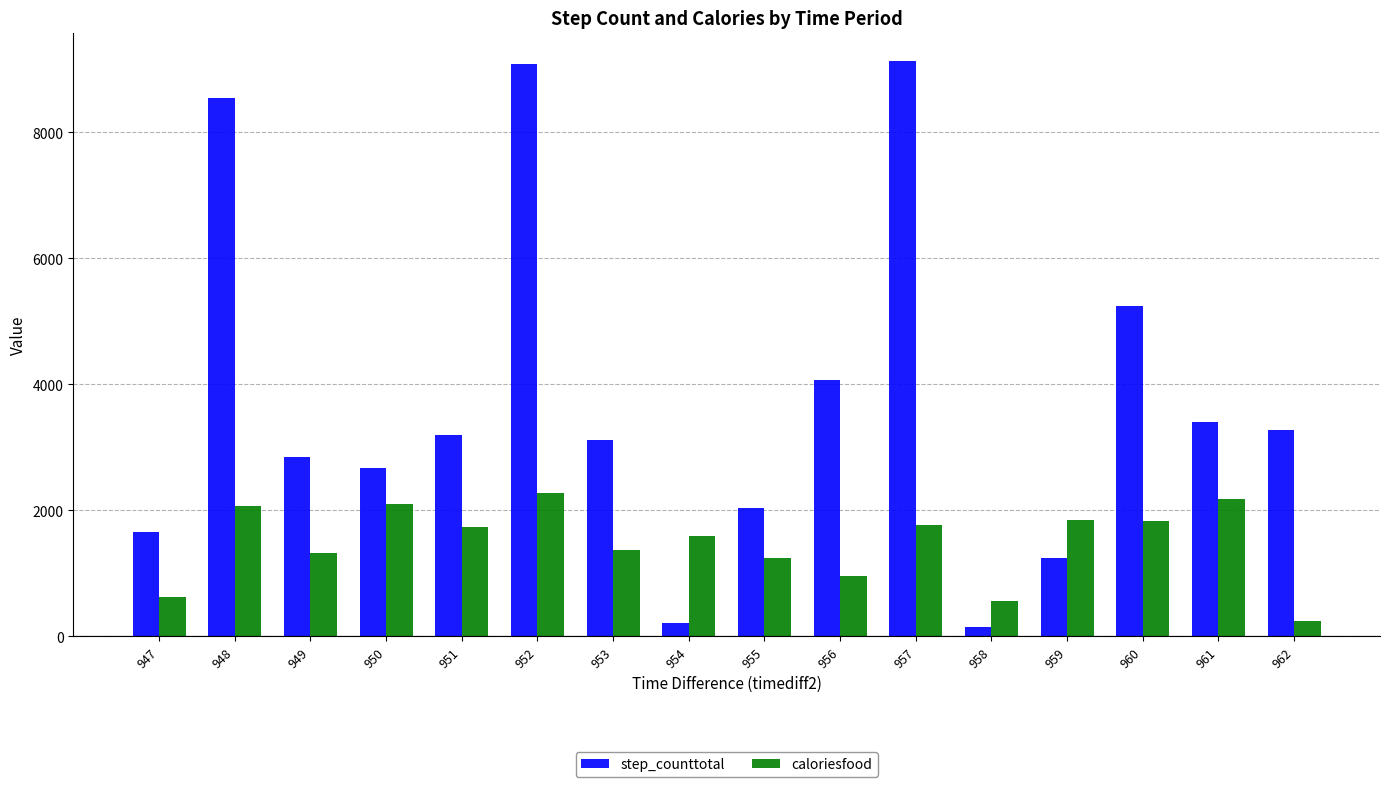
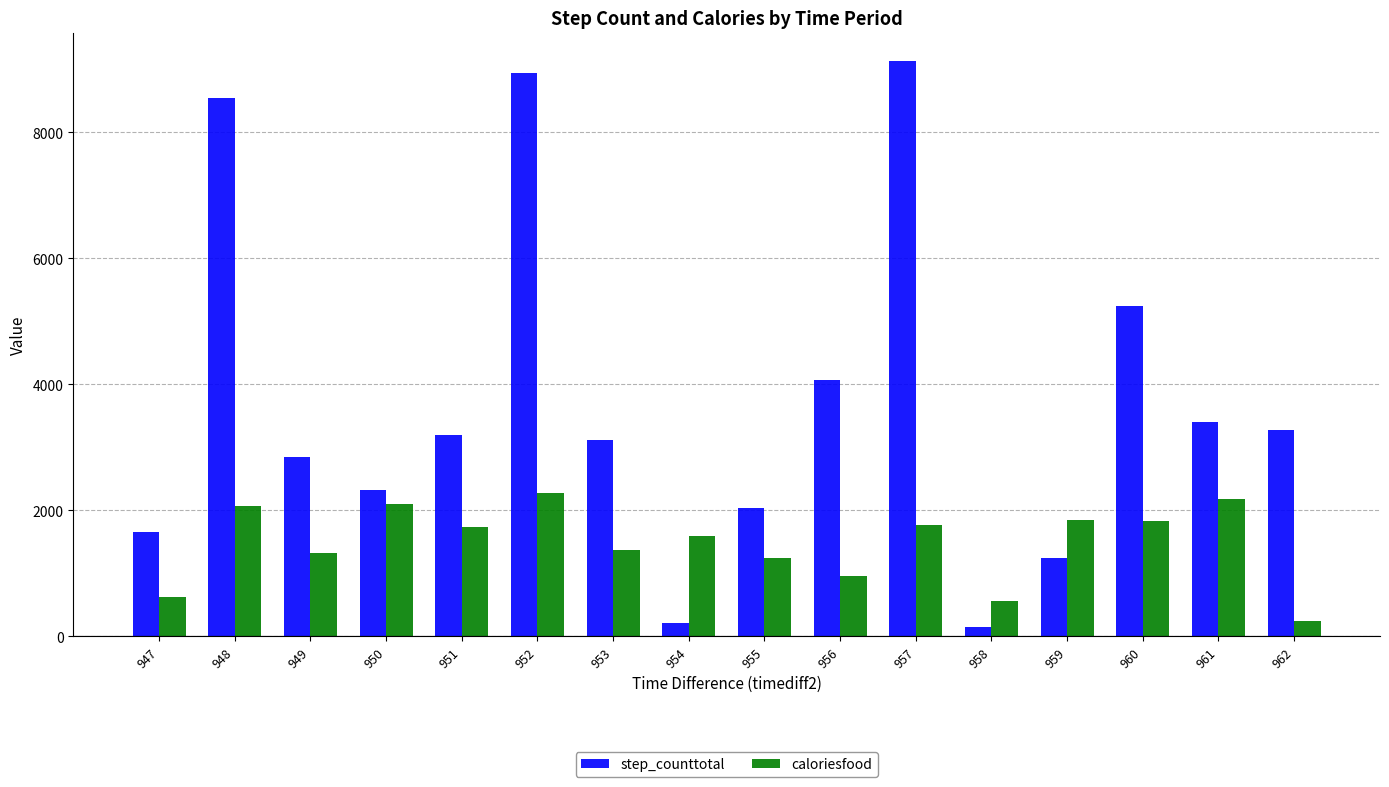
step_counttotal, 950: 2700 -> 2300
step_counttotal, 952: 9100 -> 9000
